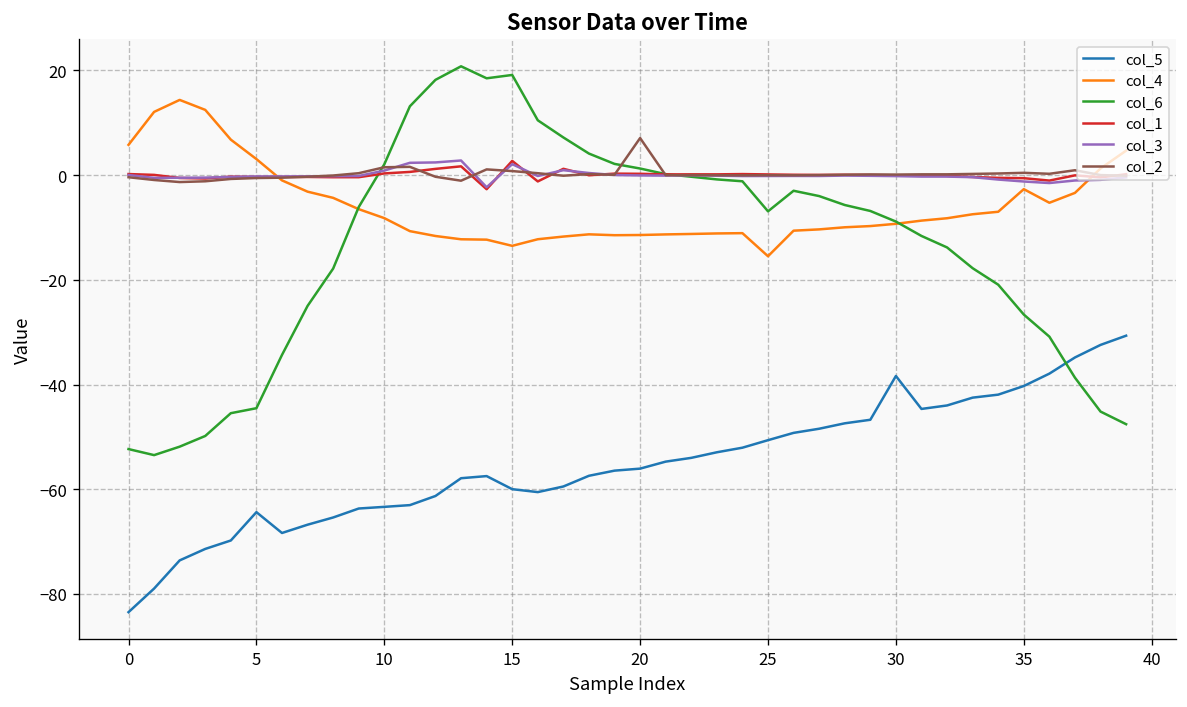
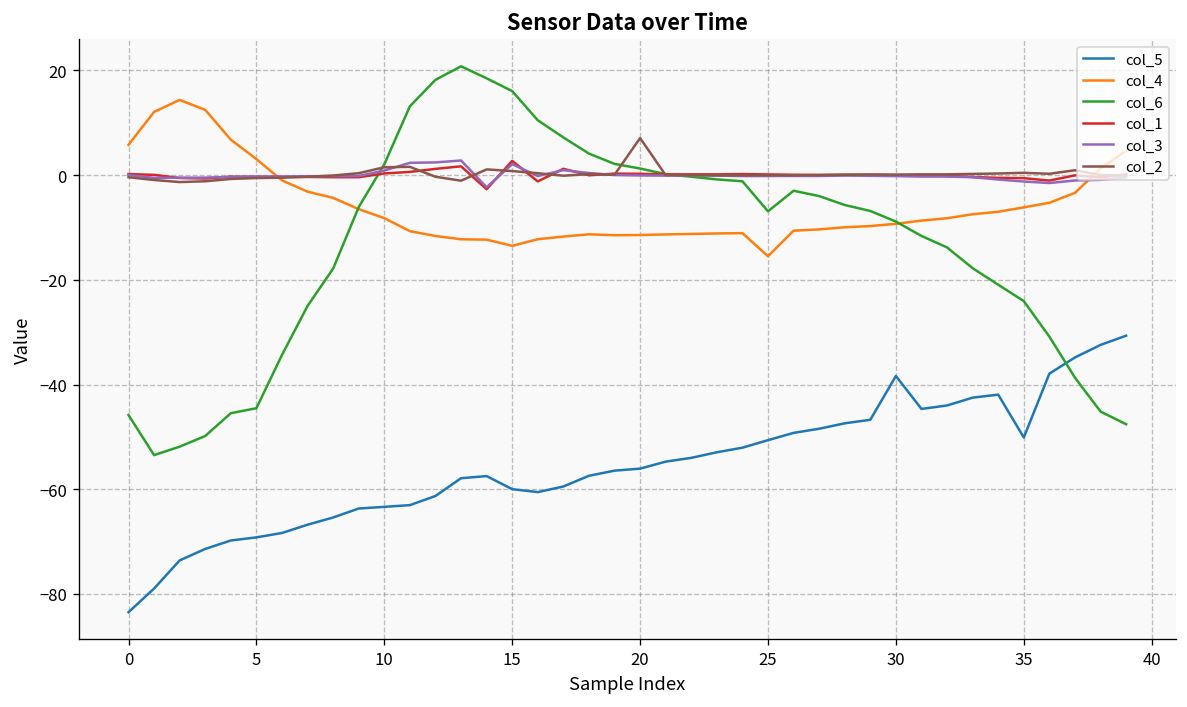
col_6, 0: -52 -> -46
col_5, 5: -64 -> -69
col_6, 15: 19 -> 16
col_5, 35: -40 -> -50
col_4, 35: -3 -> -6
col_6, 35: -27 -> -24
